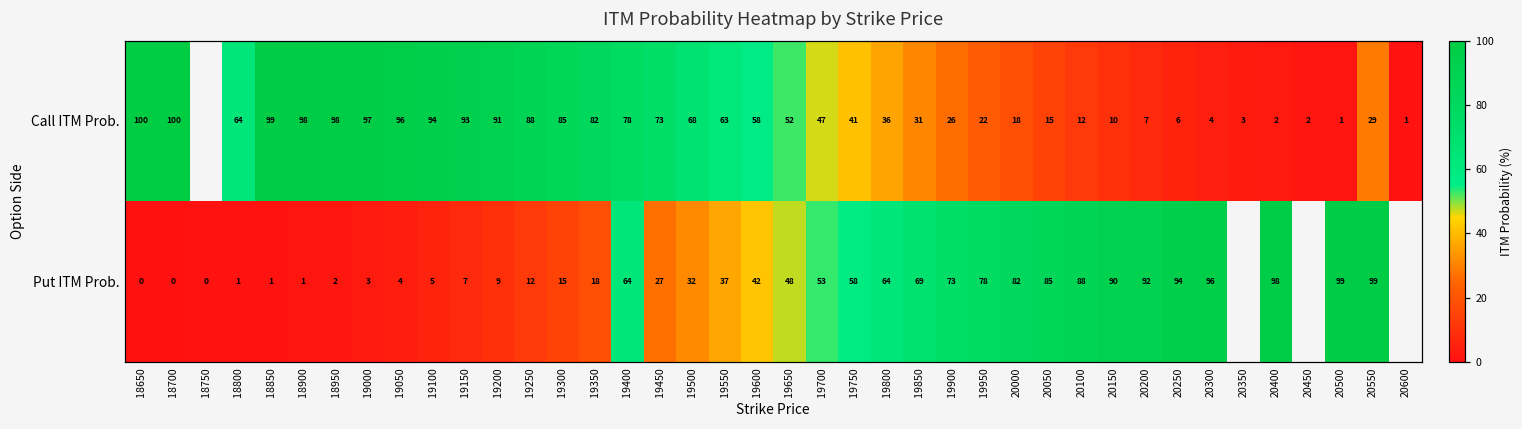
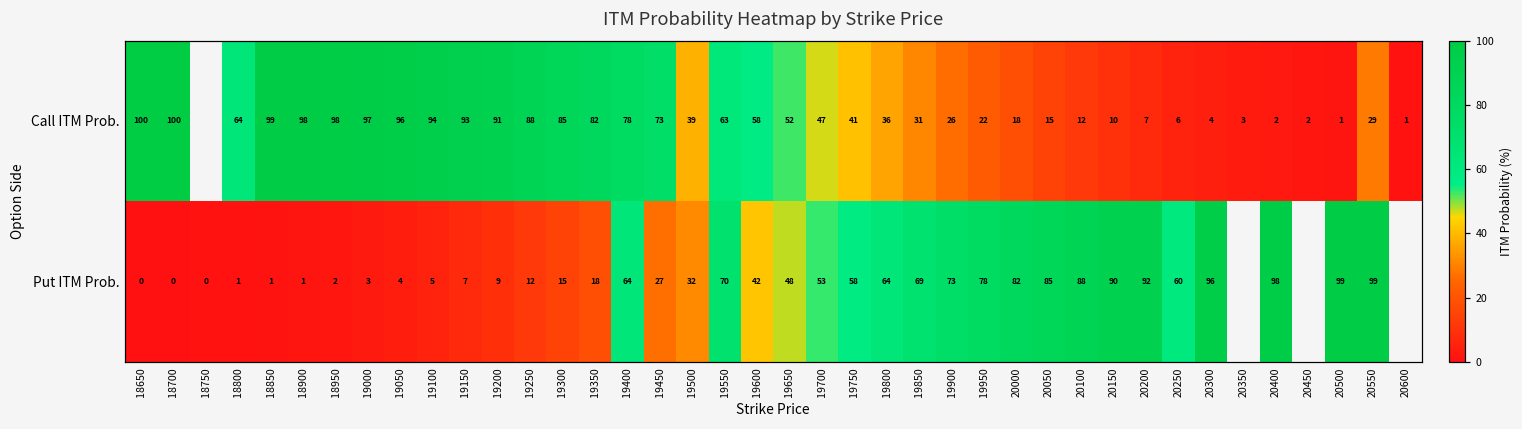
Call ITM Prob., 19500: 68 -> 39
Put ITM Prob., 19550: 37 -> 70
Put ITM Prob., 20250: 94 -> 60
